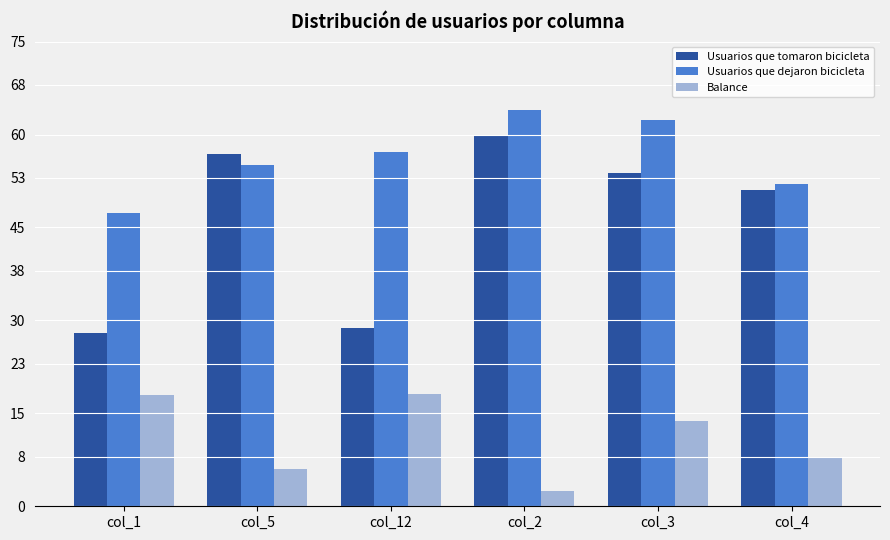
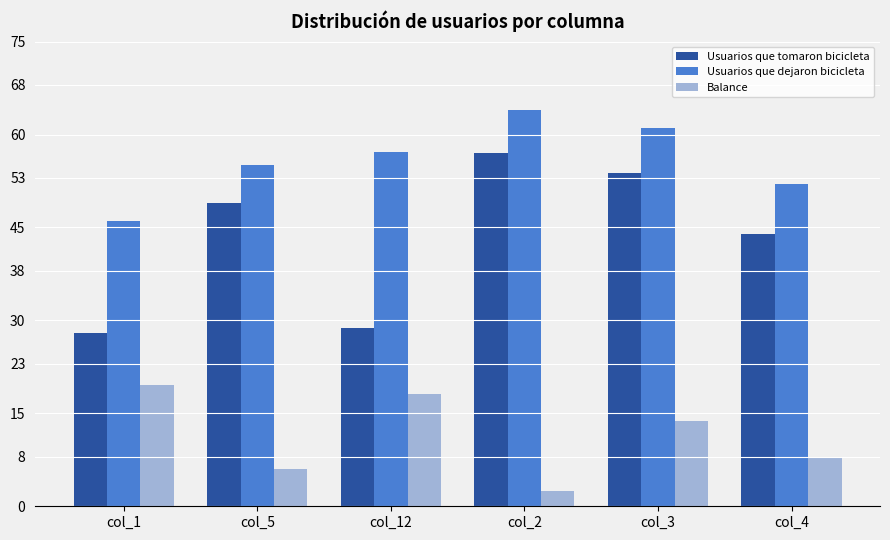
Usuarios que dejaron bicicleta, col_1: 47 -> 46
Balance, col_1: 18 -> 20
Usuarios que tomaron bicicleta, col_5: 57 -> 49
Usuarios que tomaron bicicleta, col_2: 60 -> 57
Usuarios que dejaron bicicleta, col_3: 62 -> 61
Usuarios que tomaron bicicleta, col_4: 51 -> 44
